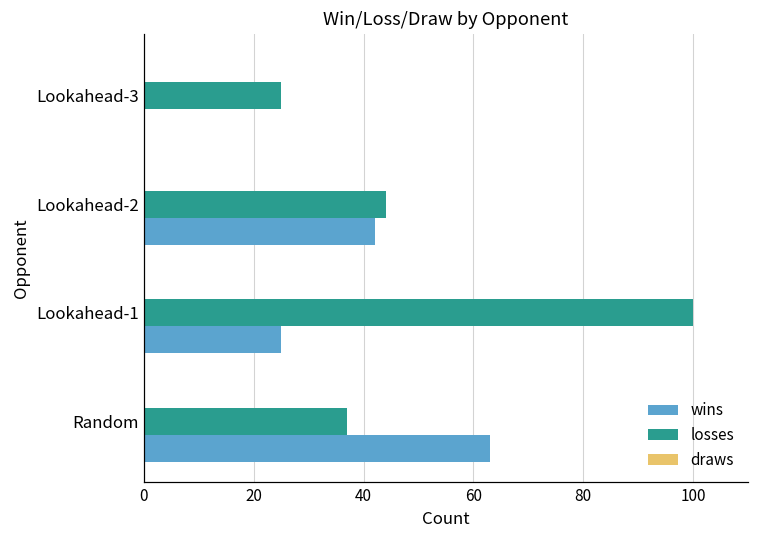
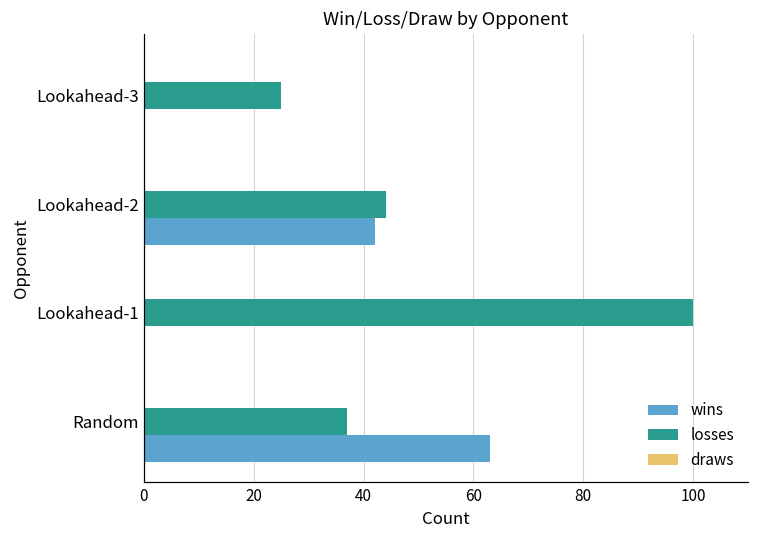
wins, Lookahead-1: 25 -> 0
